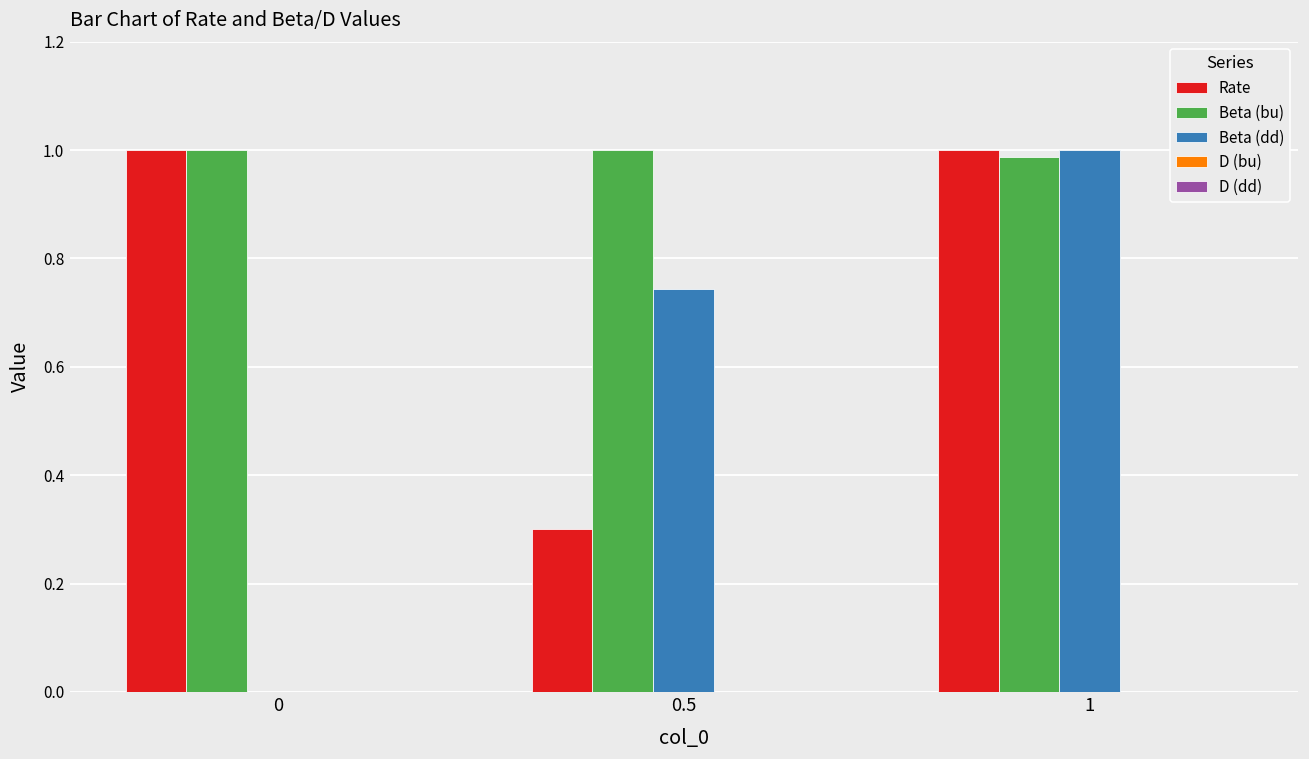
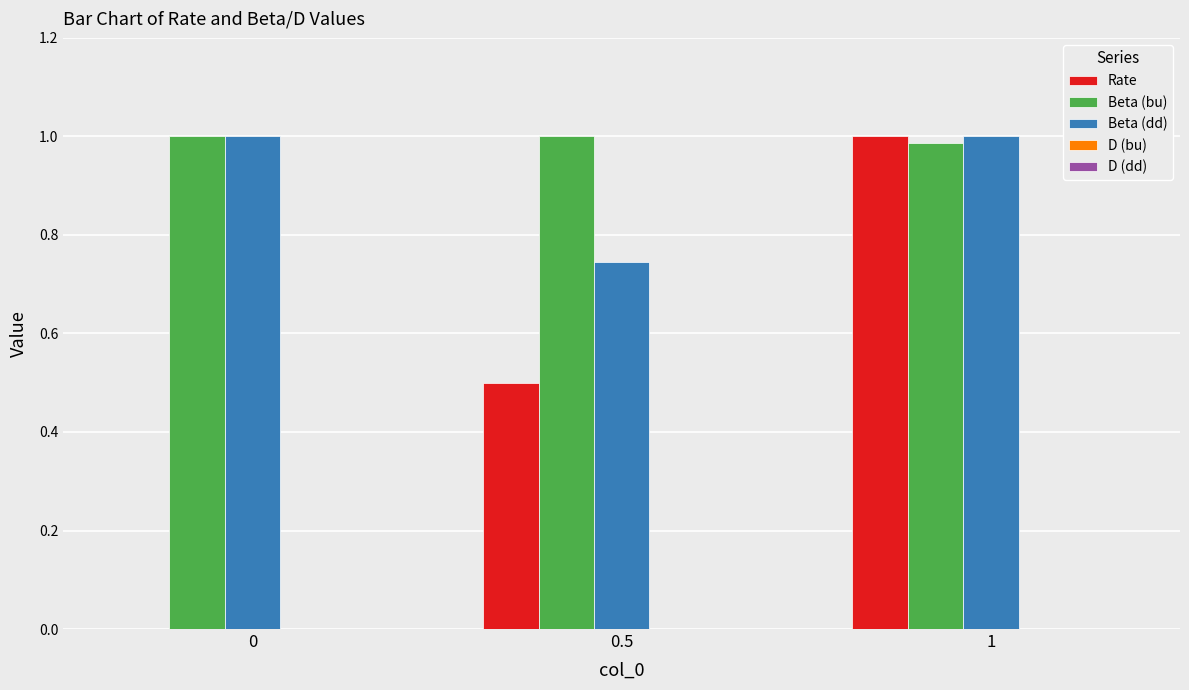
Rate, 0: 1 -> 0
Beta (dd), 0: 0 -> 1
Rate, 0.5: 0.3 -> 0.5
